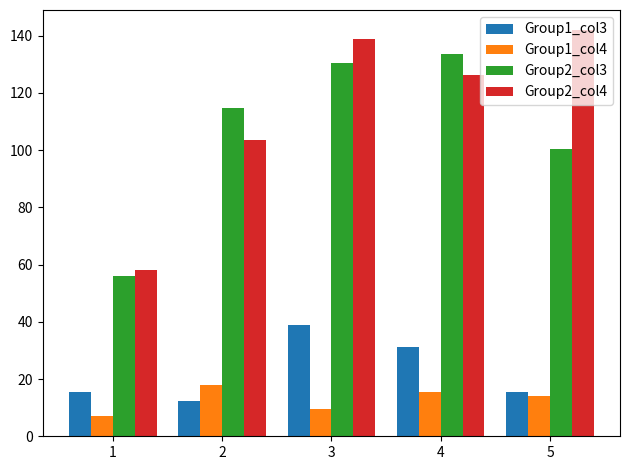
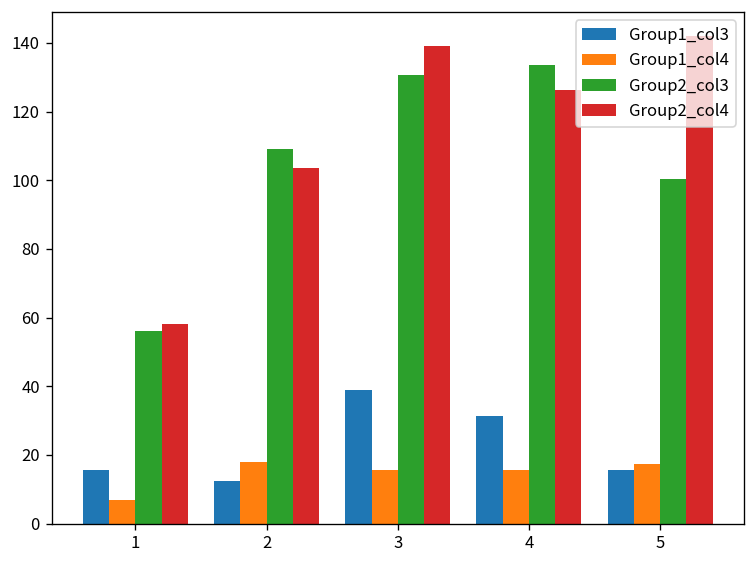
Group2_col3, 2: 115 -> 109
Group1_col4, 3: 10 -> 16
Group1_col4, 5: 14 -> 17
